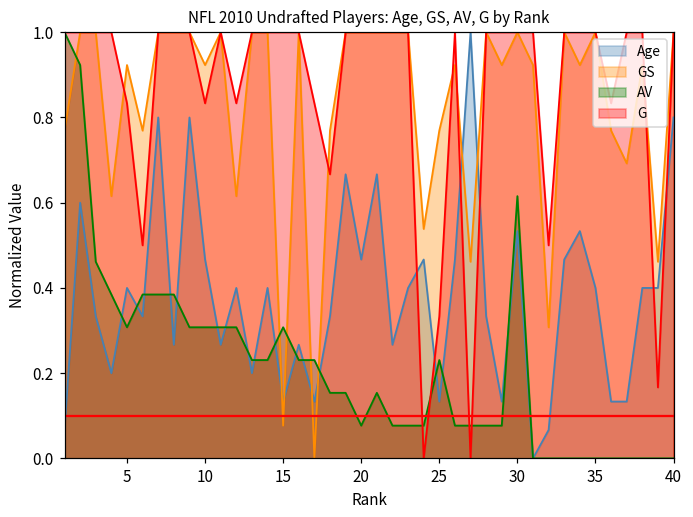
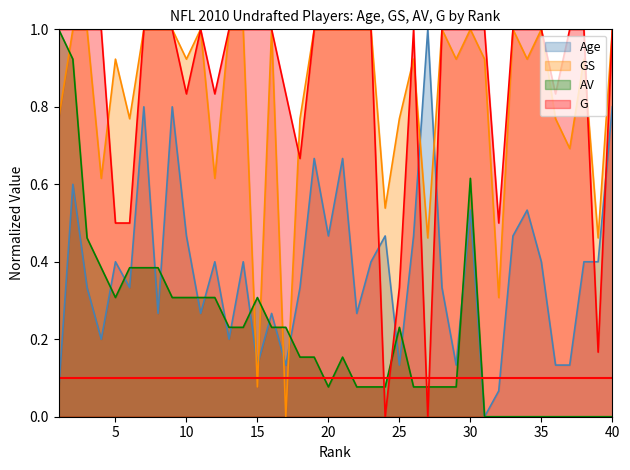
G, 5: 0.83 -> 0.50
